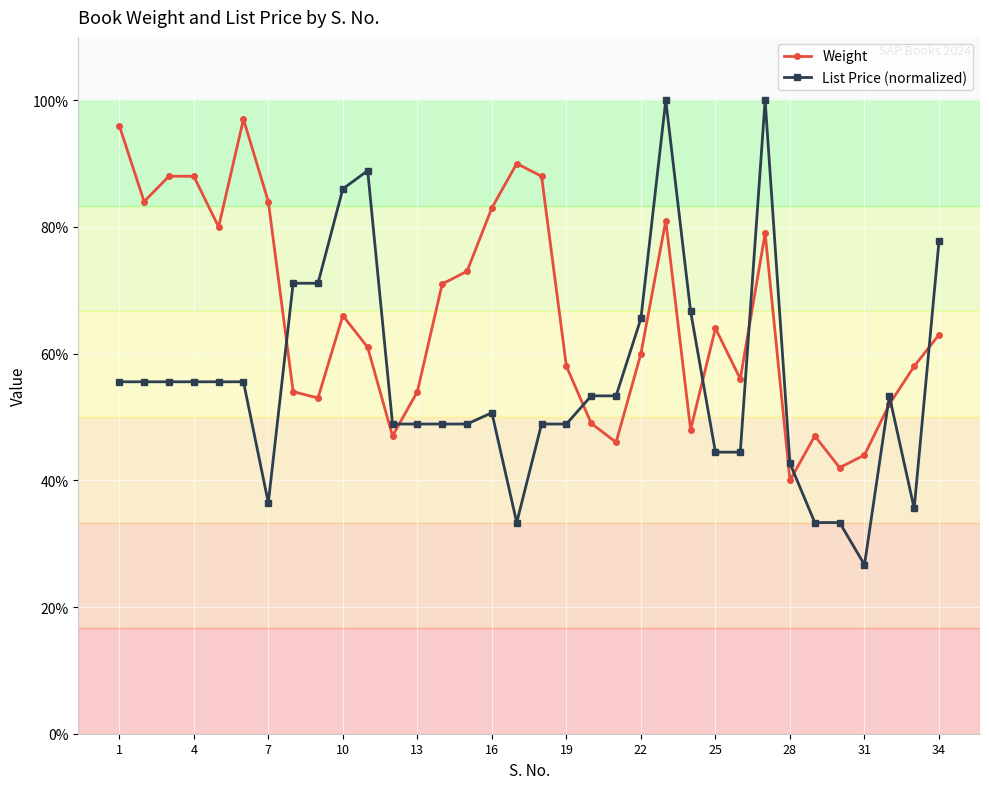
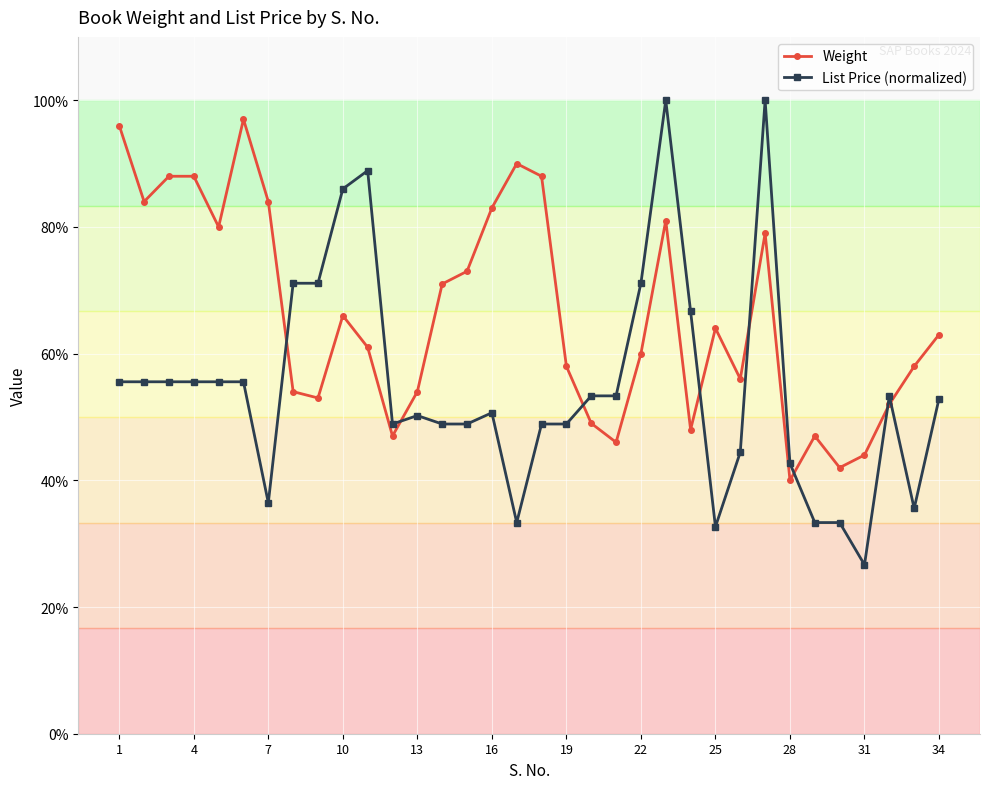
List Price (normalized), 13: 49% -> 50%
List Price (normalized), 22: 66% -> 71%
List Price (normalized), 25: 44% -> 33%
List Price (normalized), 34: 78% -> 53%
